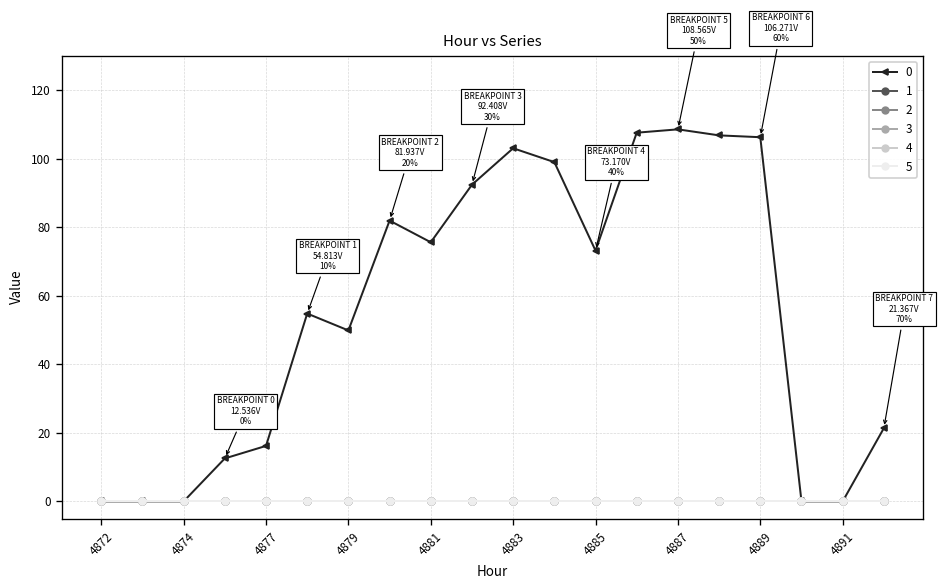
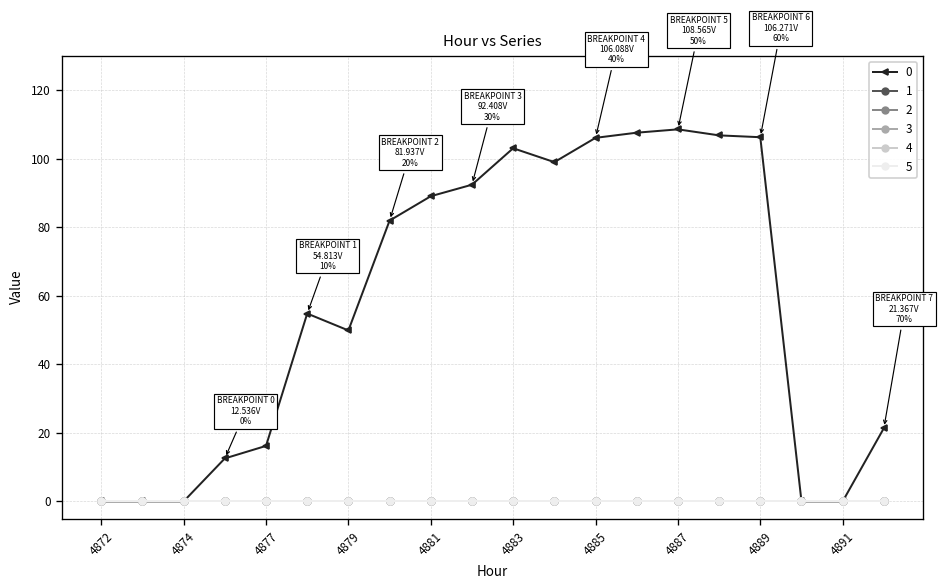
0, 4881: 76 -> 89
0, 4885: 73.170V -> 106.088V
